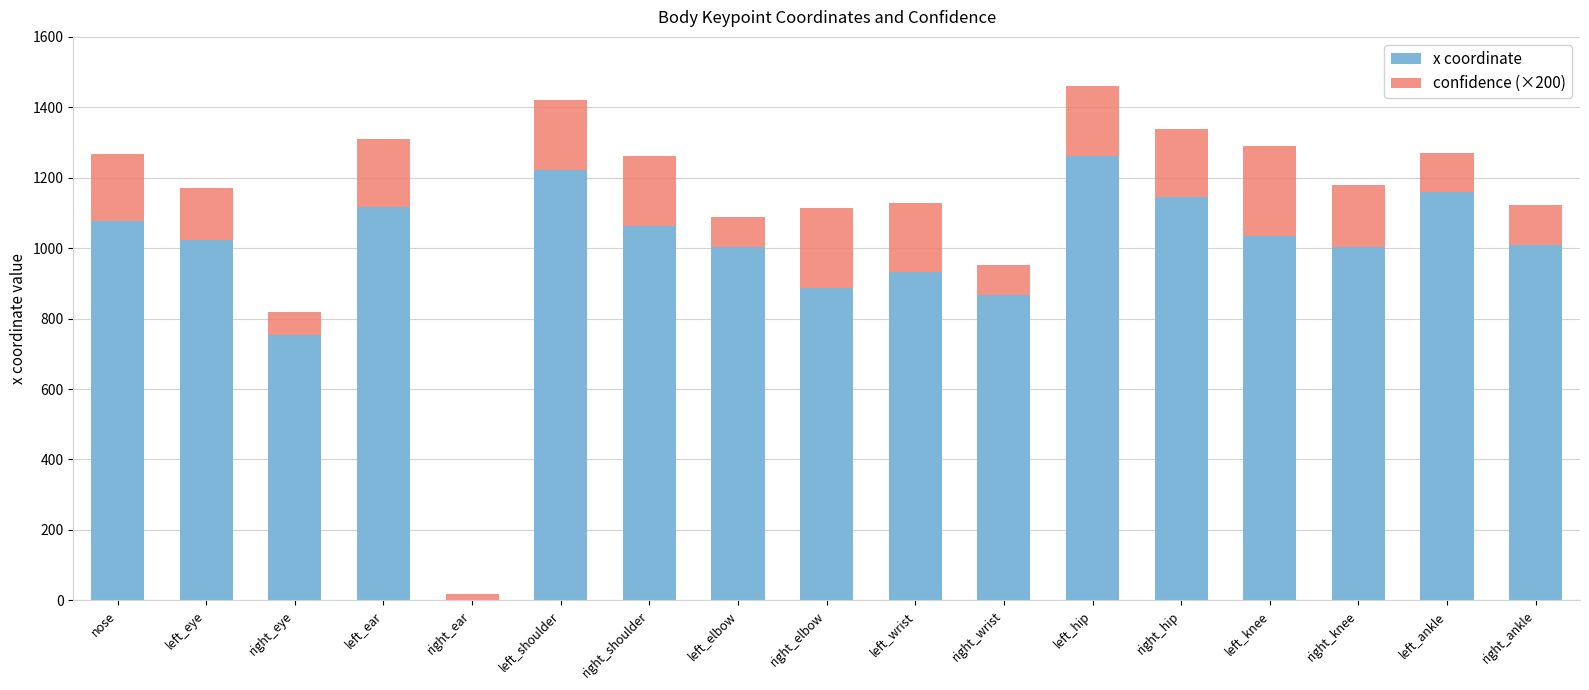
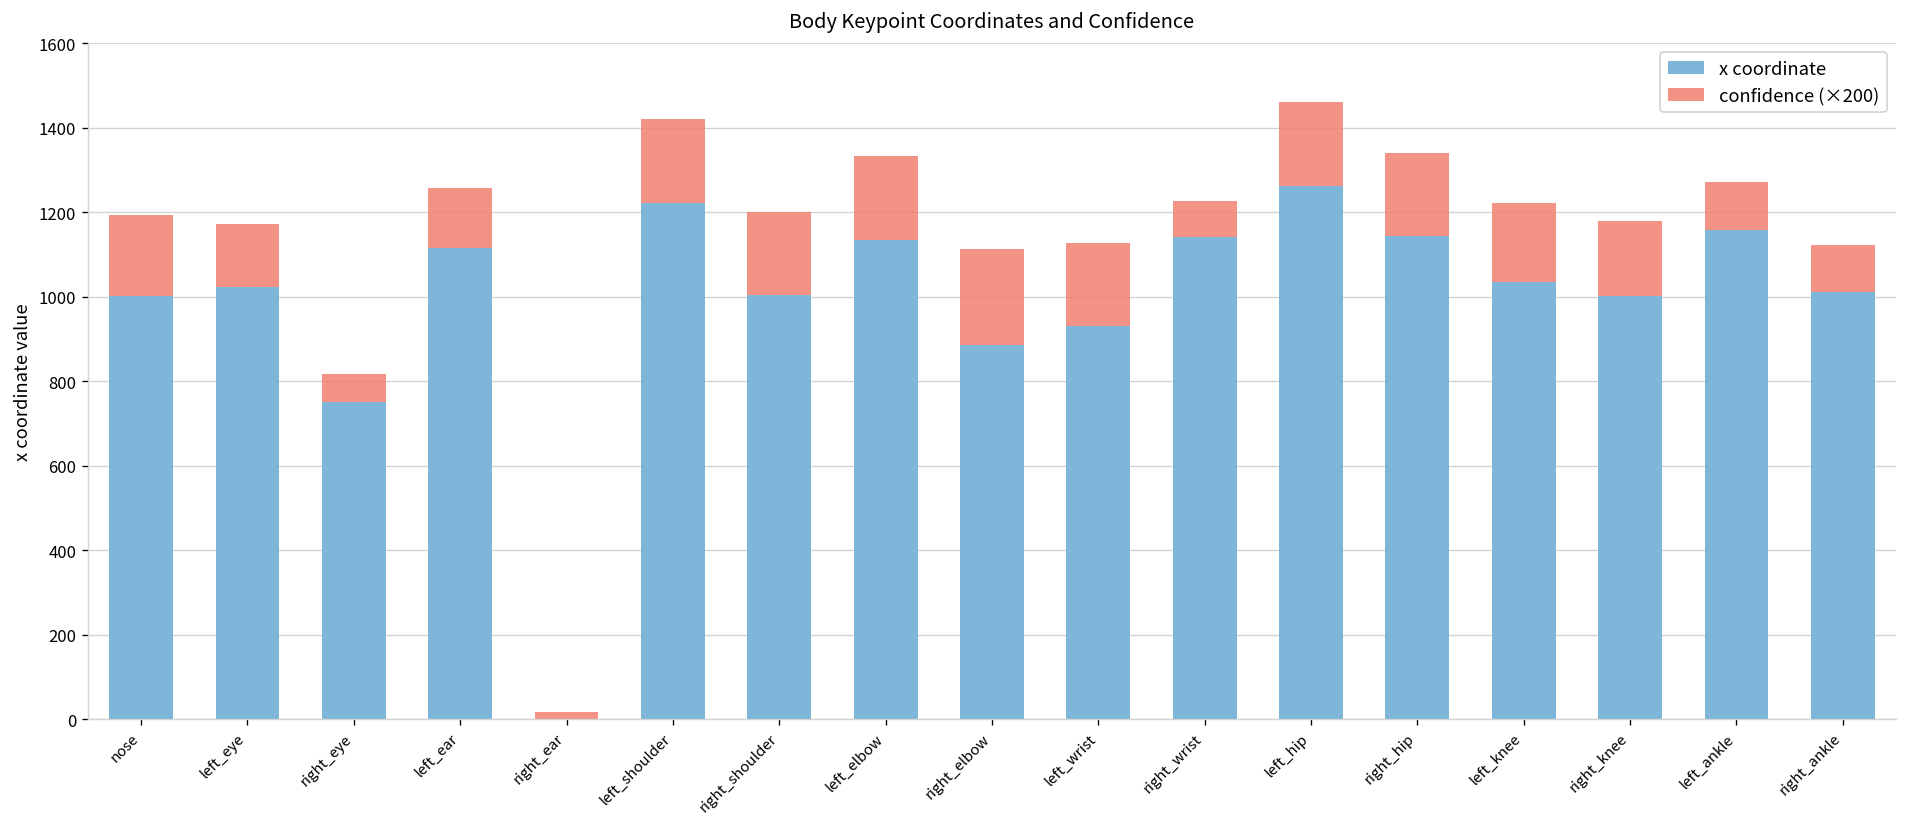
x coordinate, nose: 1080 -> 1000
confidence (×200), left_ear: 190 -> 140
x coordinate, right_shoulder: 1060 -> 1000
x coordinate, left_elbow: 1000 -> 1130
confidence (×200), left_elbow: 90 -> 200
x coordinate, right_wrist: 870 -> 1140
confidence (×200), left_knee: 260 -> 190
